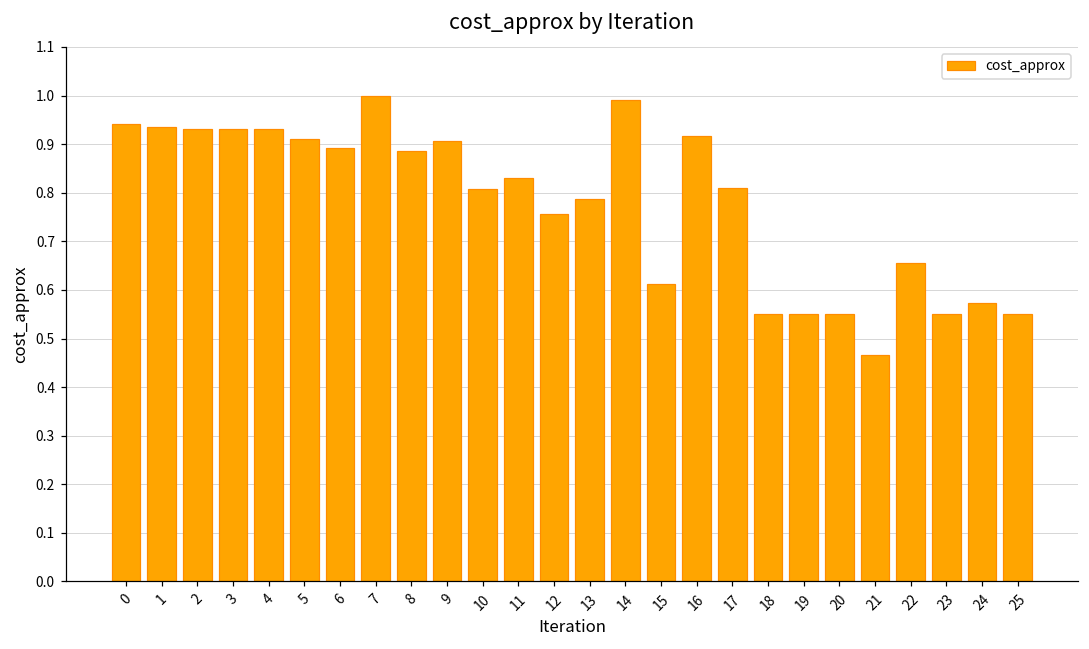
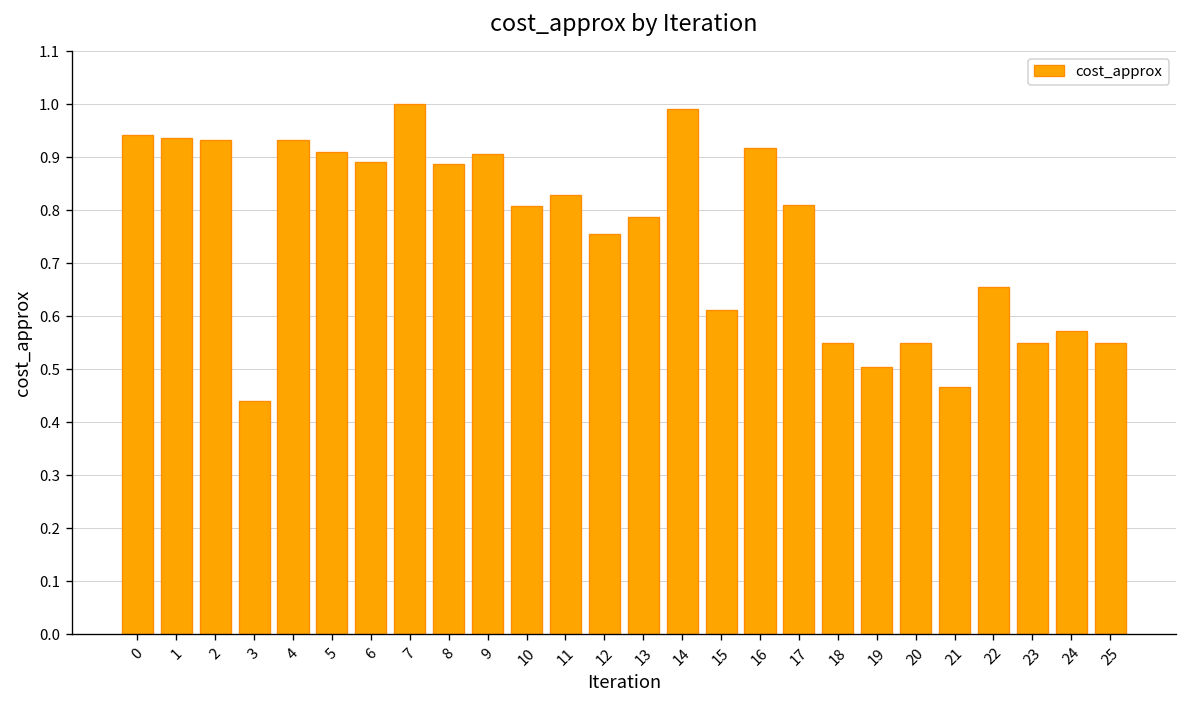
3: 0.93 -> 0.44
19: 0.55 -> 0.50
